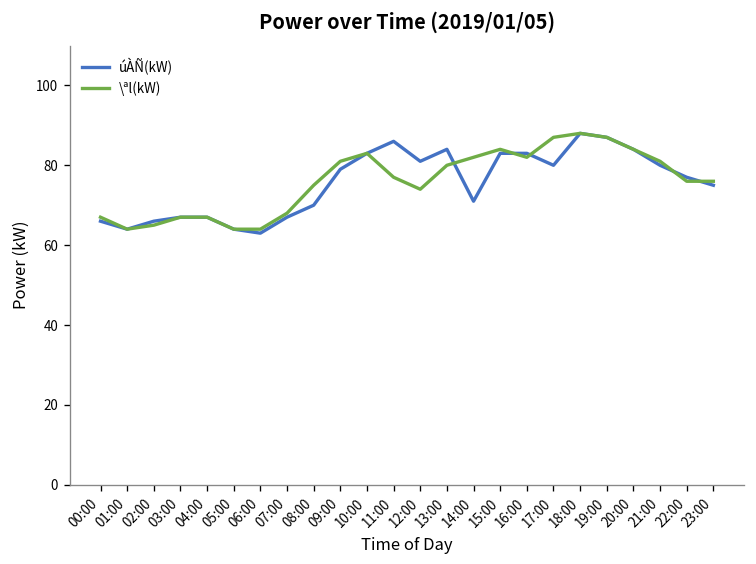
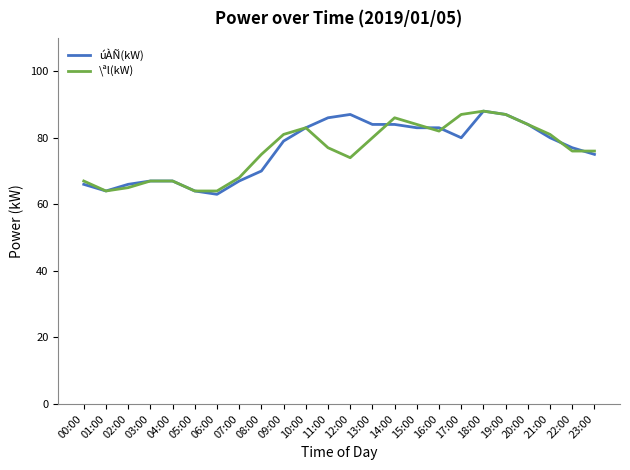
úÀÑ(kW), 12:00: 81 -> 87
úÀÑ(kW), 14:00: 71 -> 84
\ªl(kW), 14:00: 82 -> 86
